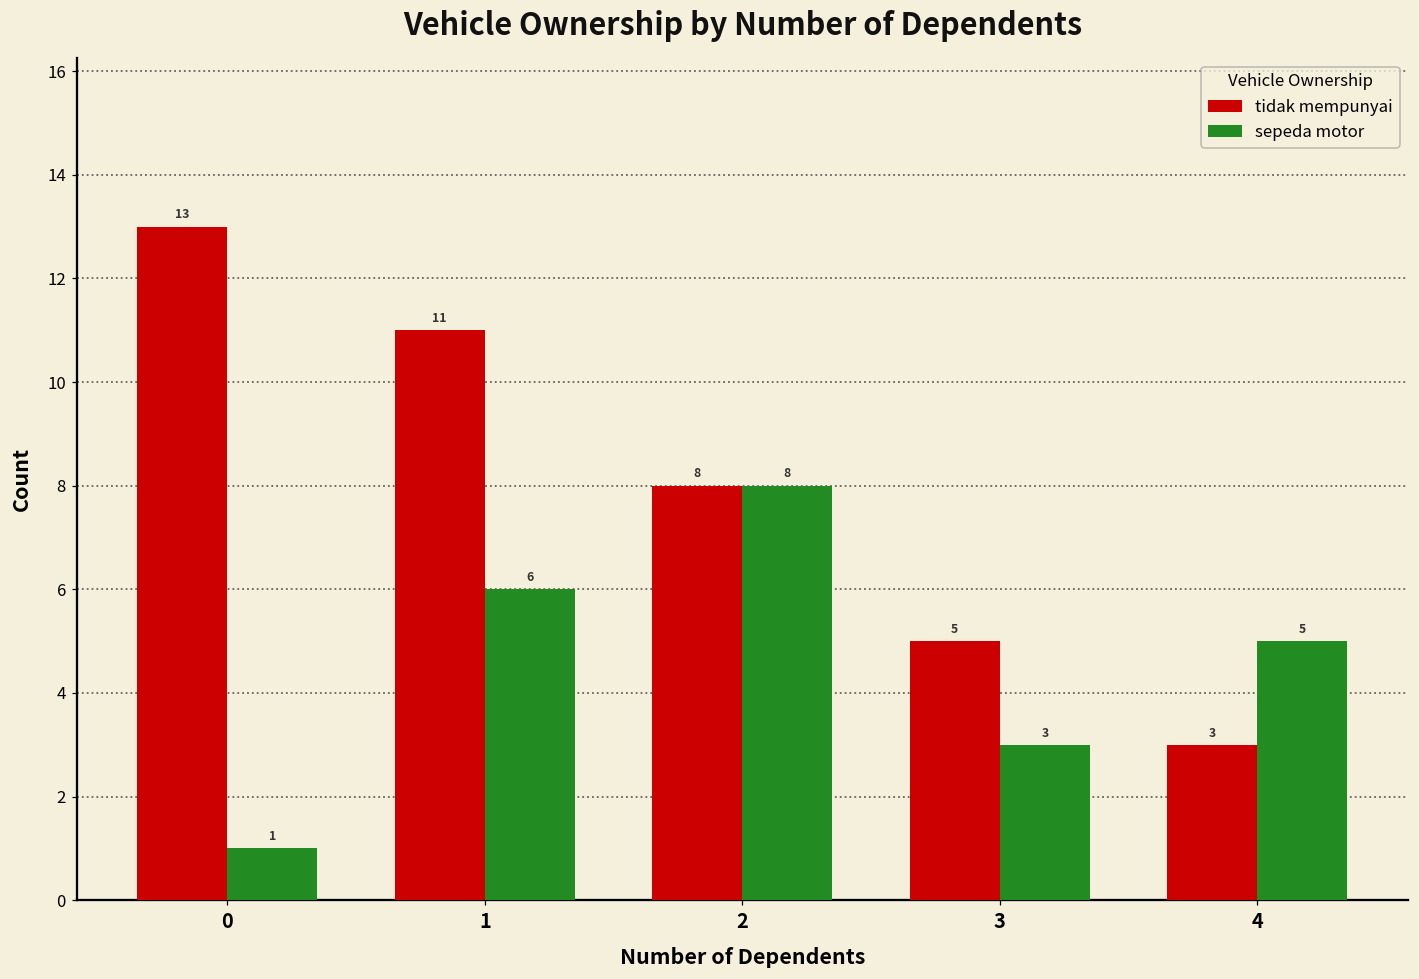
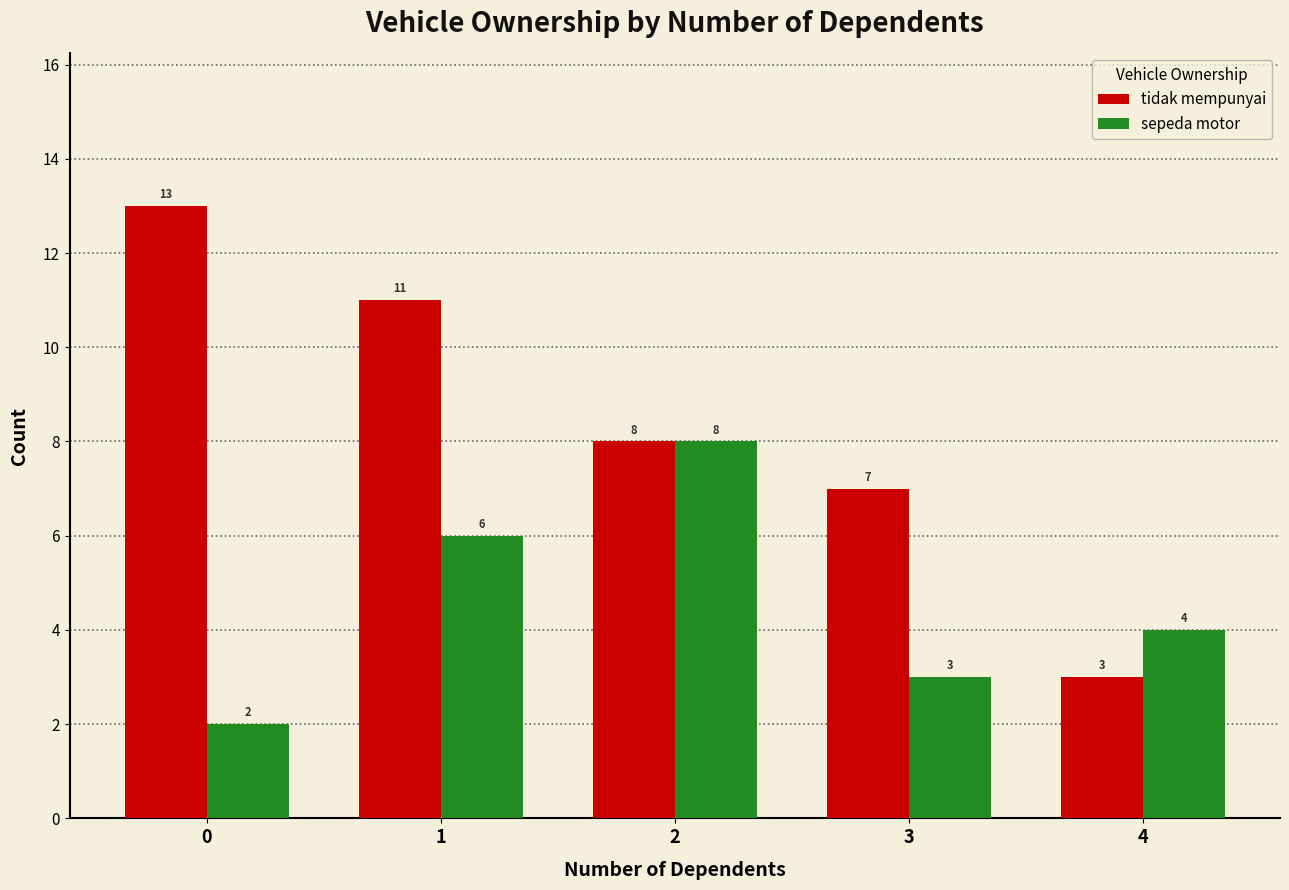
sepeda motor, 0: 1 -> 2
tidak mempunyai, 3: 5 -> 7
sepeda motor, 4: 5 -> 4
